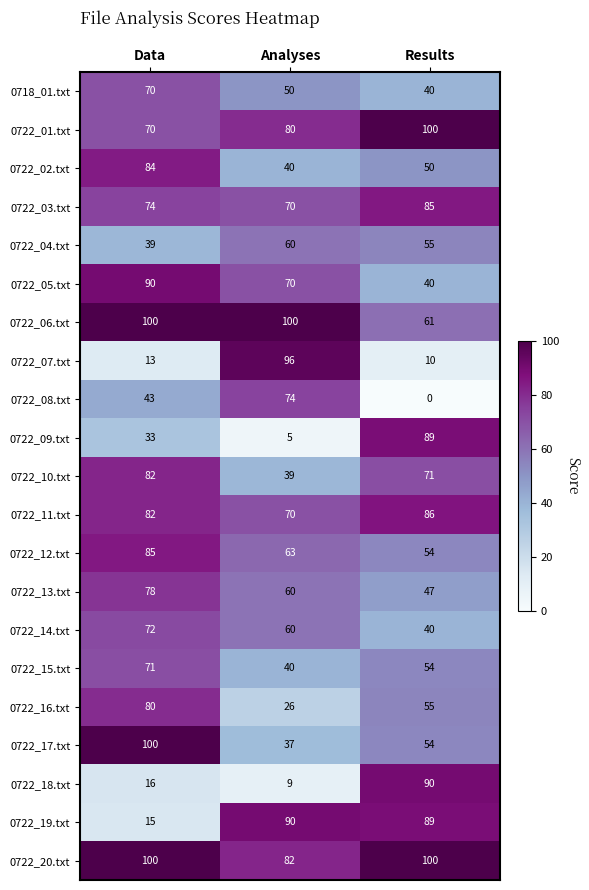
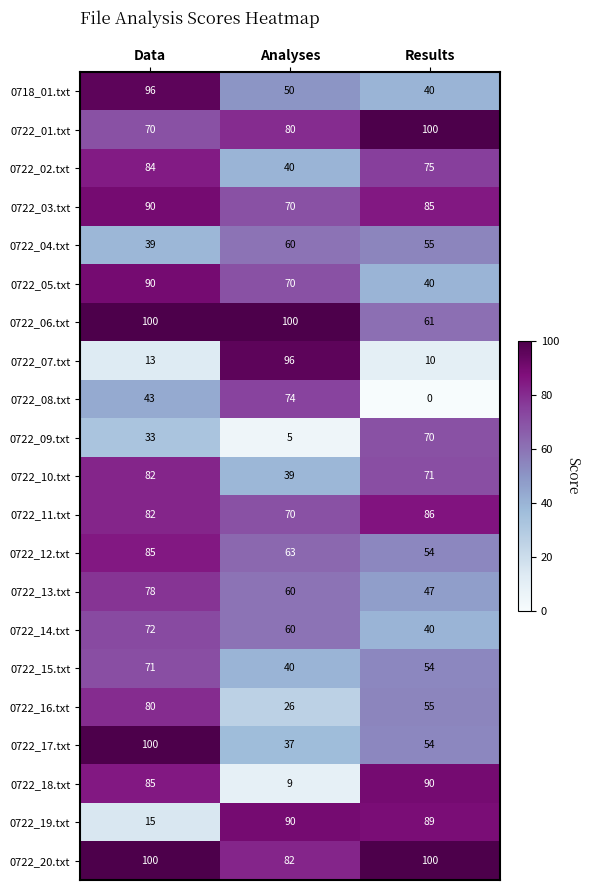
0718_01.txt, Data: 70 -> 96
0722_02.txt, Results: 50 -> 75
0722_03.txt, Data: 74 -> 90
0722_09.txt, Results: 89 -> 70
0722_18.txt, Data: 16 -> 85
